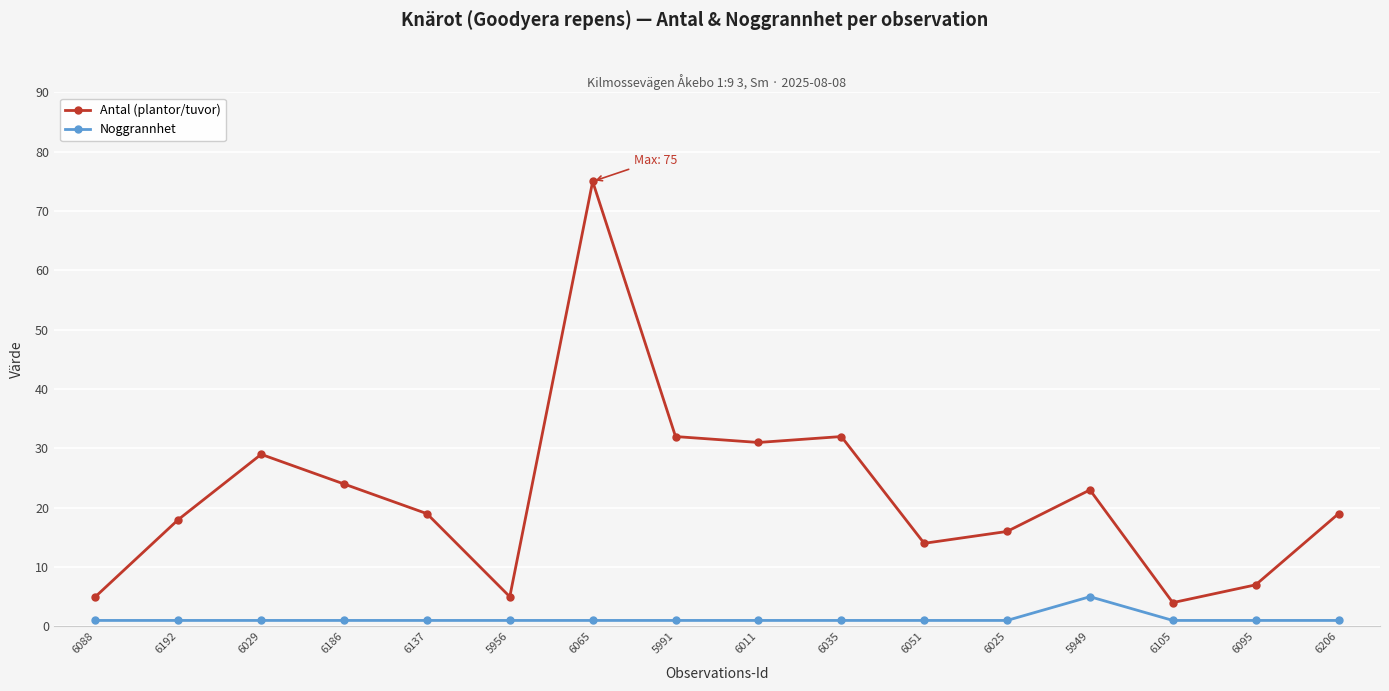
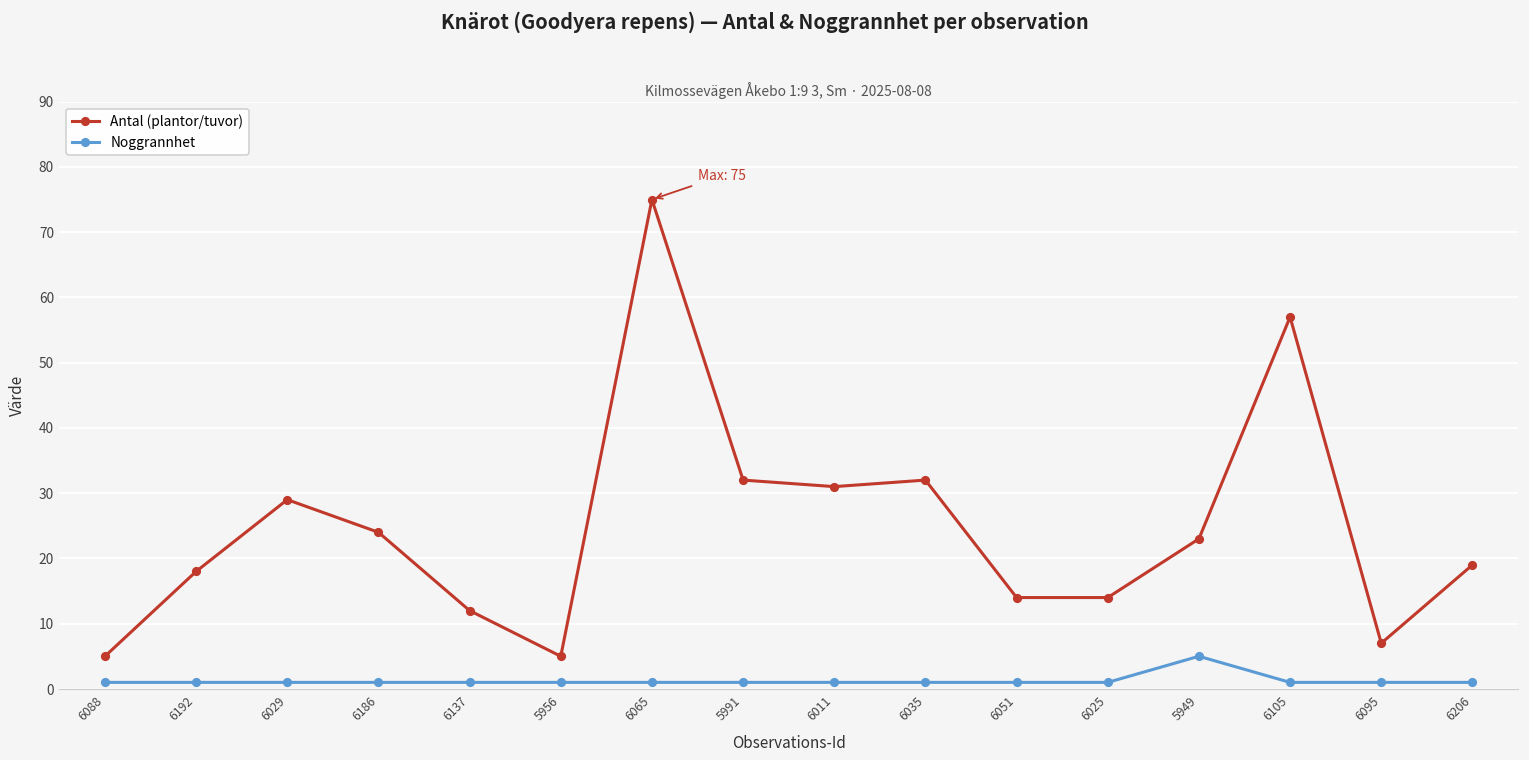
Antal (plantor/tuvor), 6137: 19 -> 12
Antal (plantor/tuvor), 6025: 16 -> 14
Antal (plantor/tuvor), 6105: 4 -> 57
